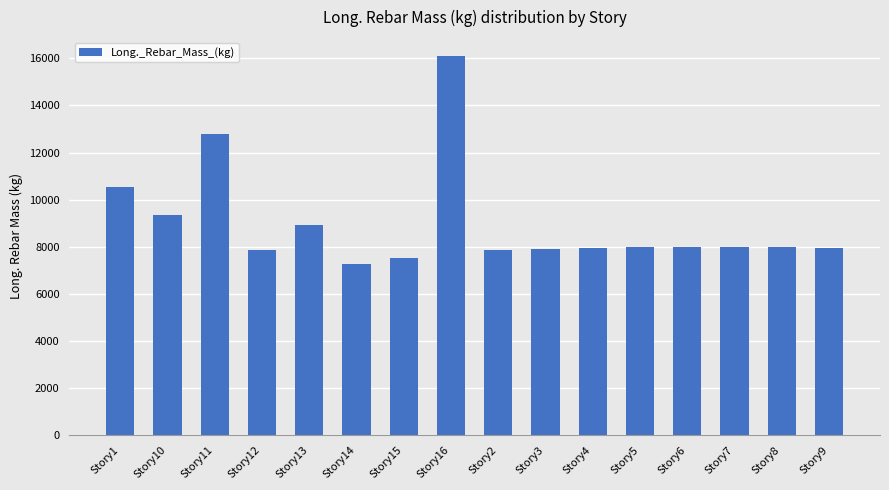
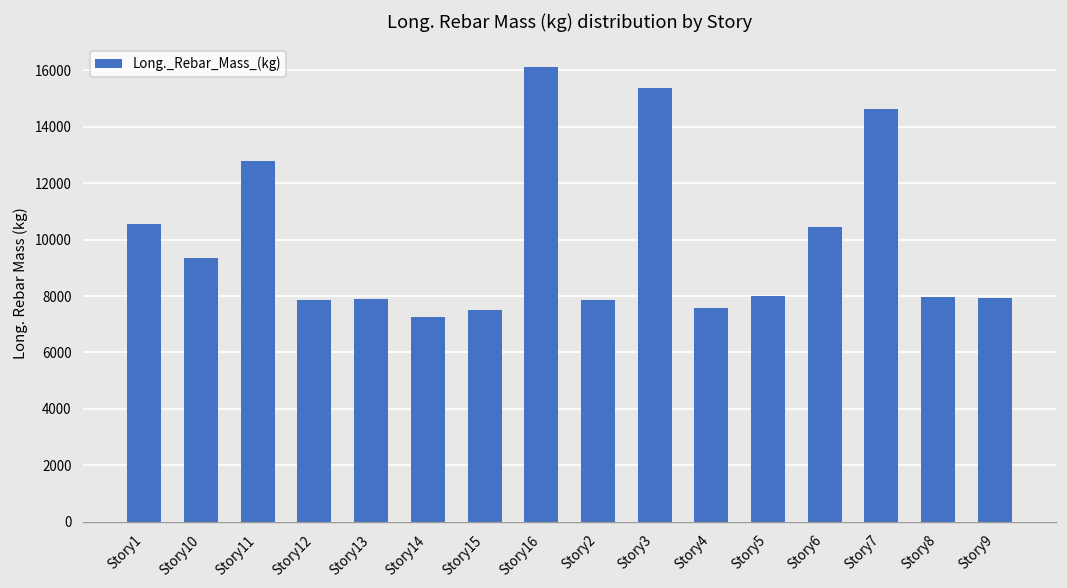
Story13: 8900 -> 7900
Story3: 7900 -> 15400
Story4: 8000 -> 7600
Story6: 8000 -> 10400
Story7: 8000 -> 14600
